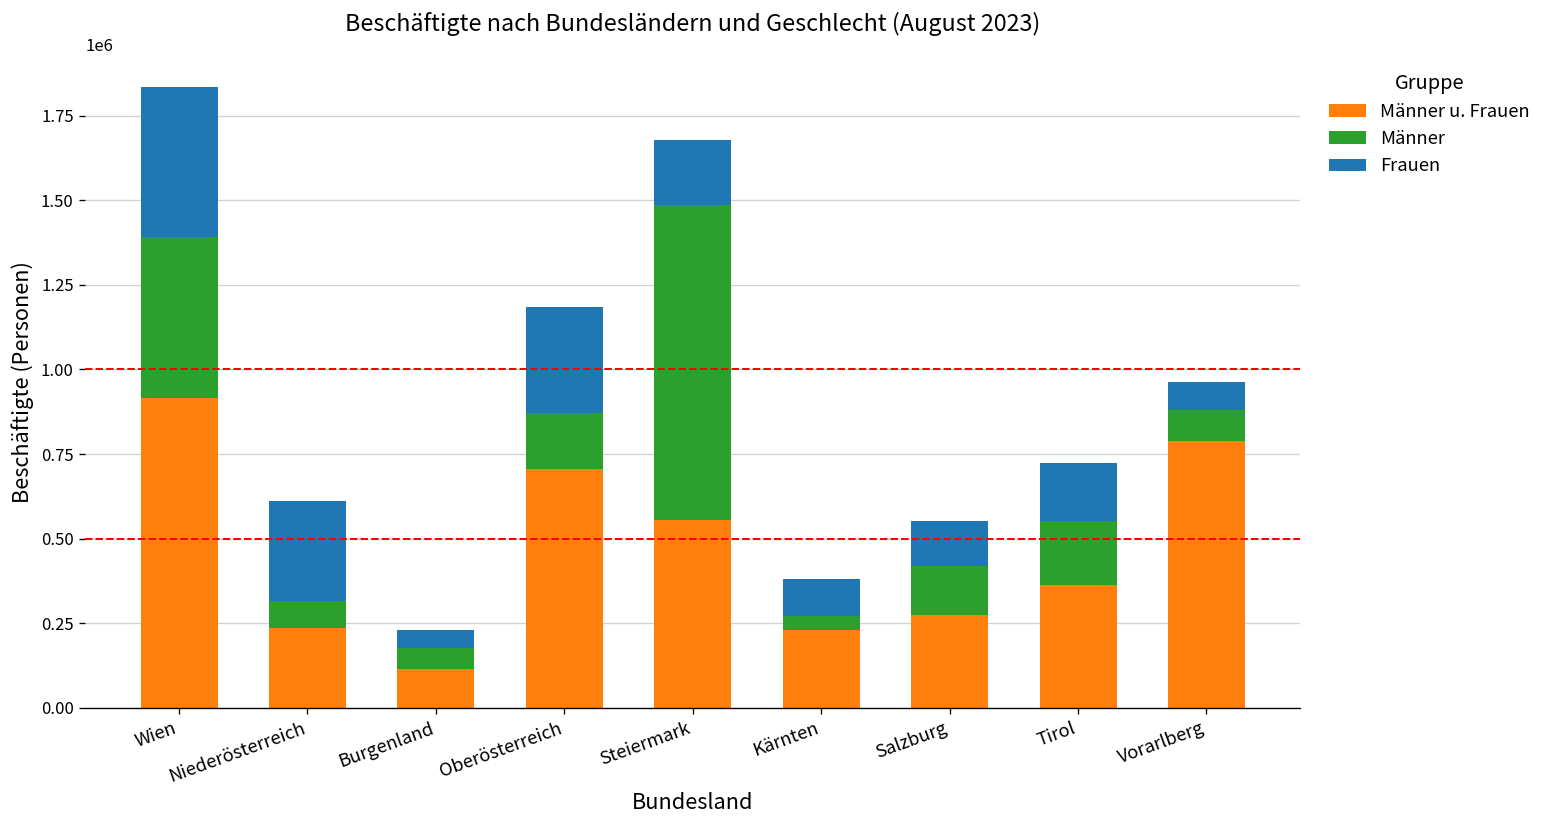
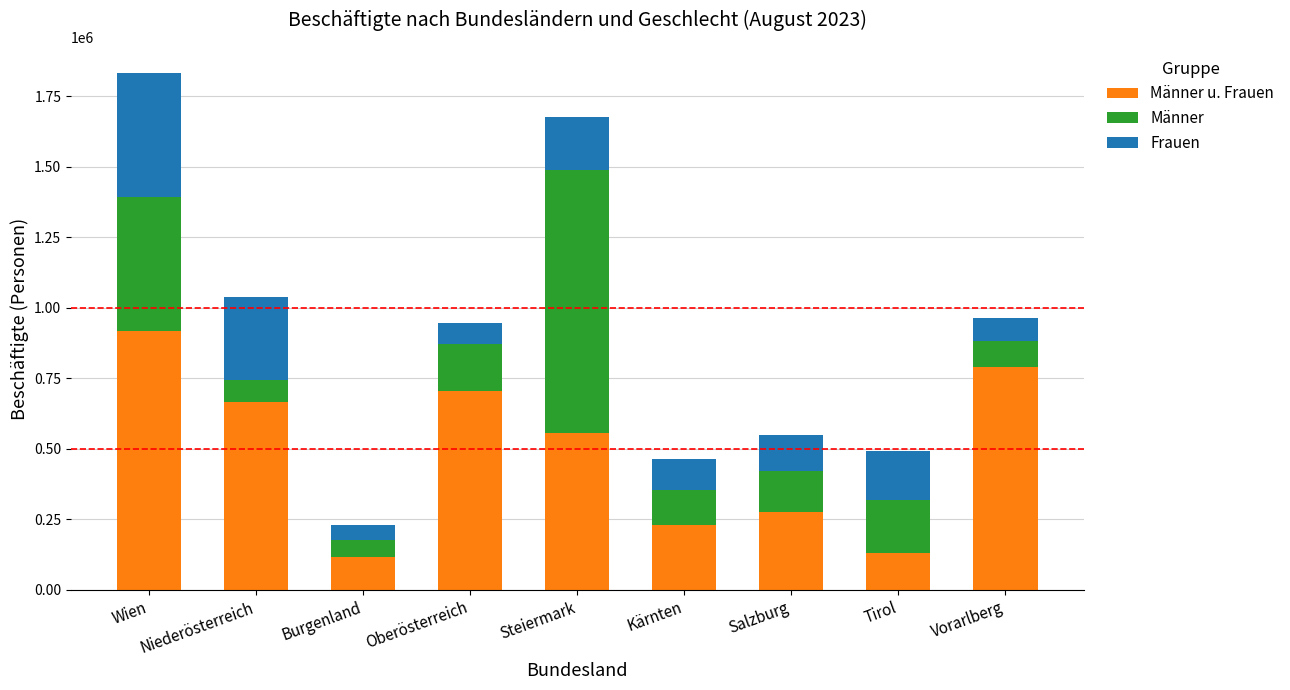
Männer u. Frauen, Niederösterreich: 240000 -> 660000
Frauen, Oberösterreich: 320000 -> 80000
Männer, Kärnten: 40000 -> 120000
Männer u. Frauen, Tirol: 360000 -> 130000
